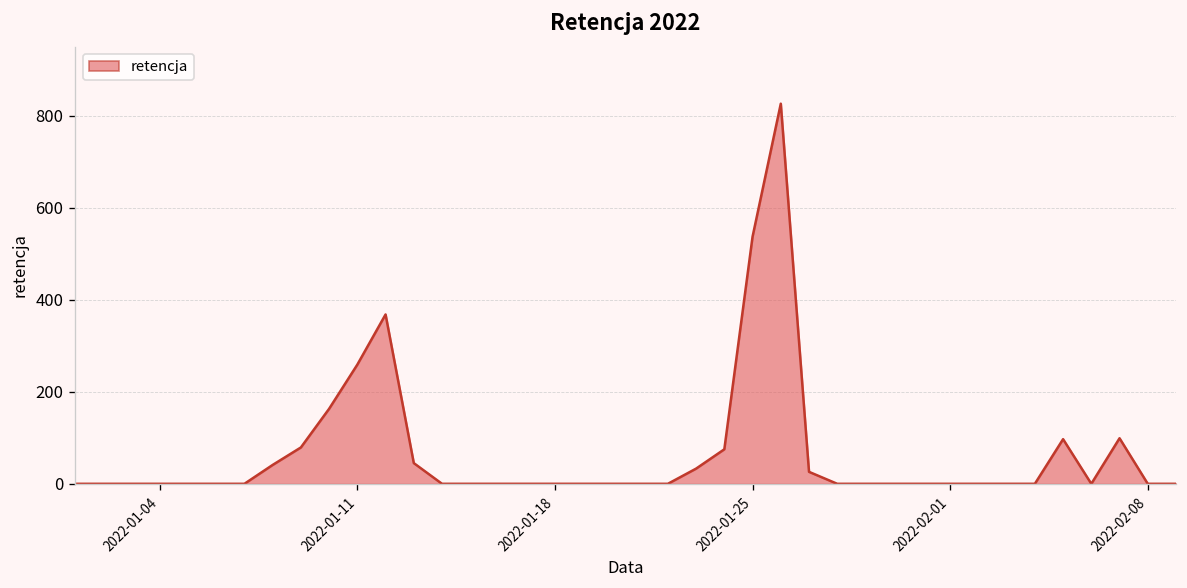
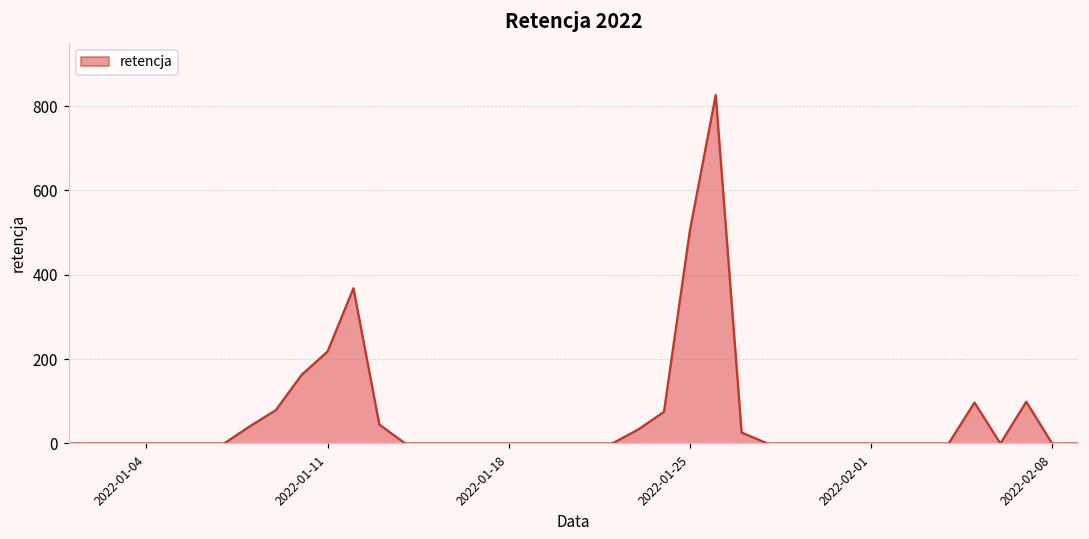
2022-01-11: 260 -> 220
2022-01-25: 540 -> 500
